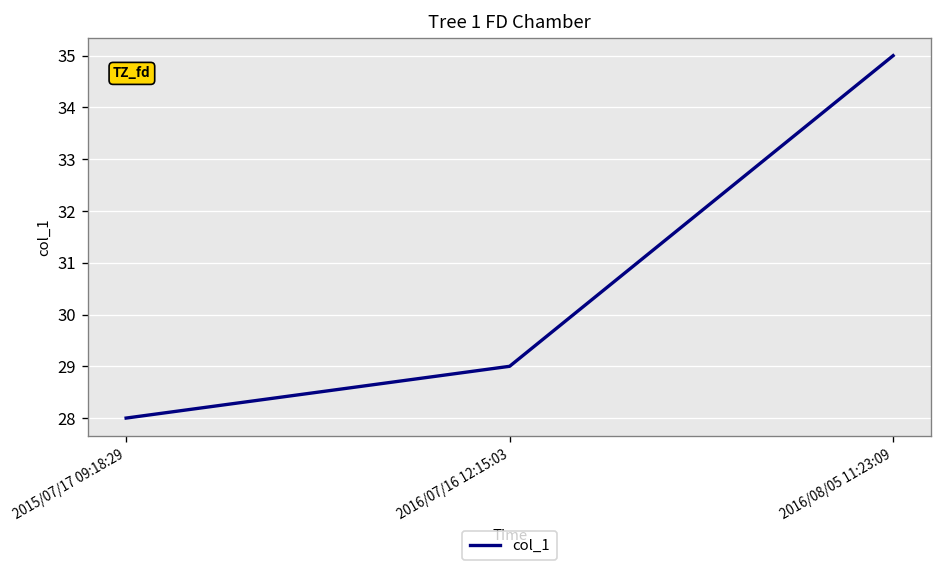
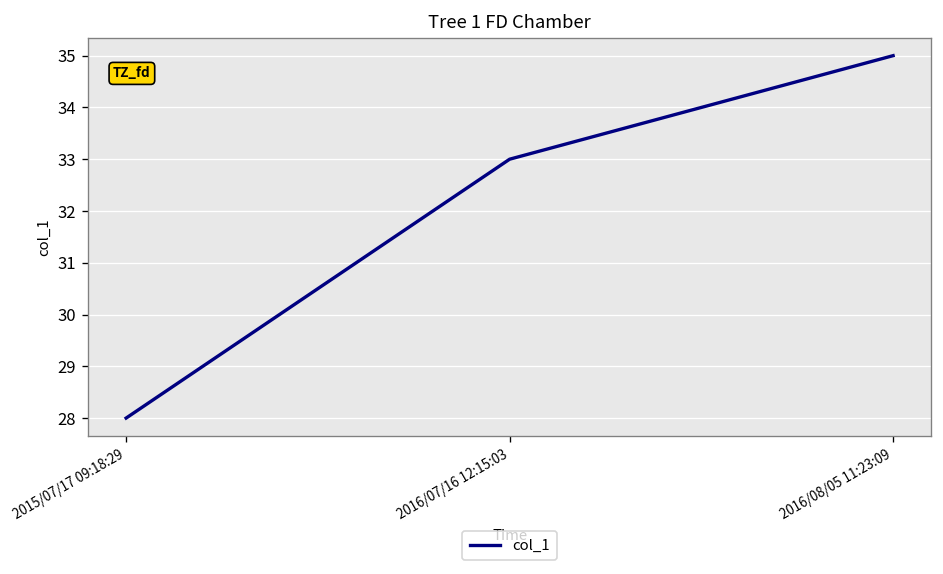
2016/07/16 12:15:03: 29 -> 33
